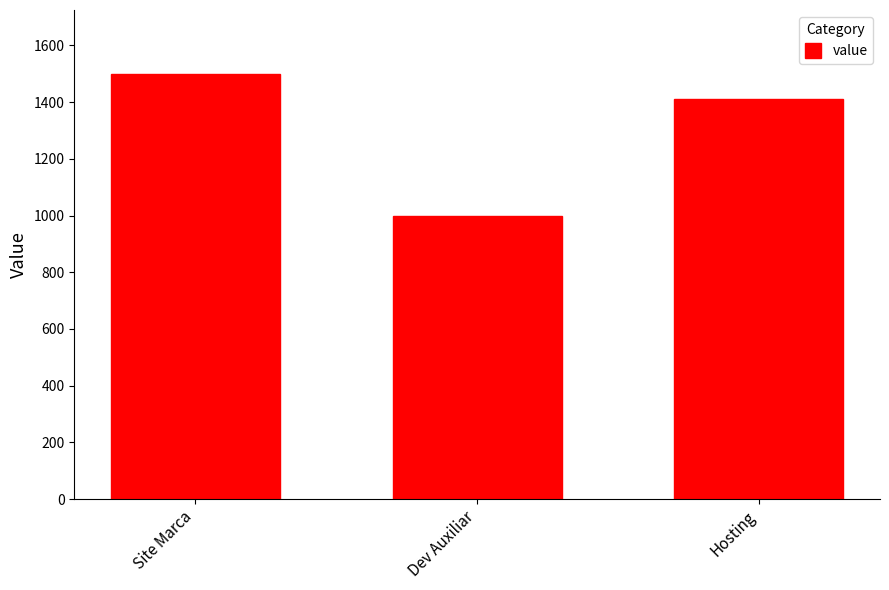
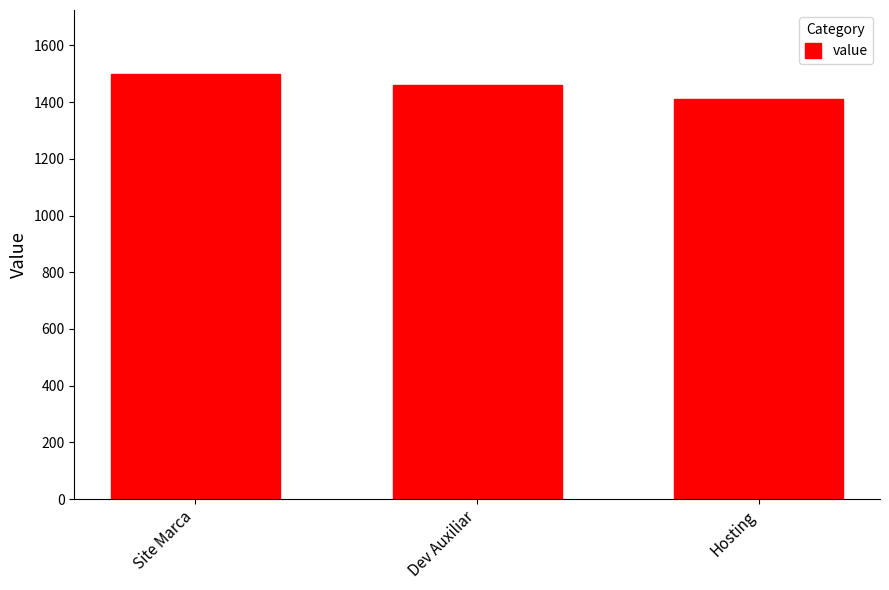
Dev Auxiliar: 1000 -> 1460
